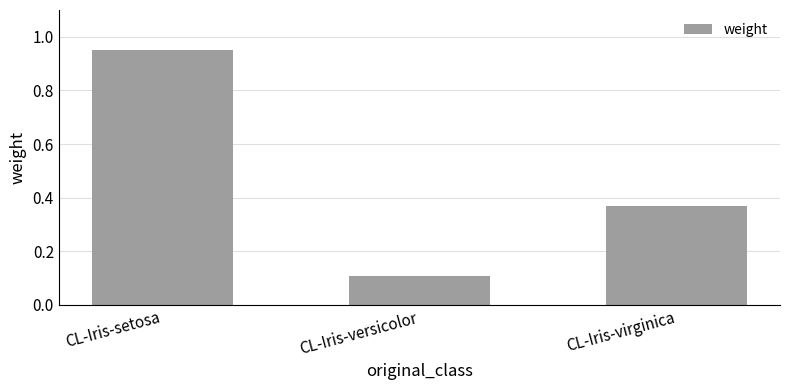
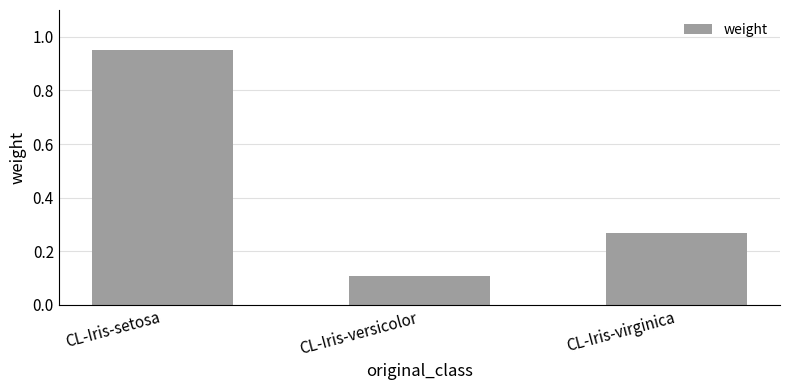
CL-Iris-virginica: 0.37 -> 0.27
